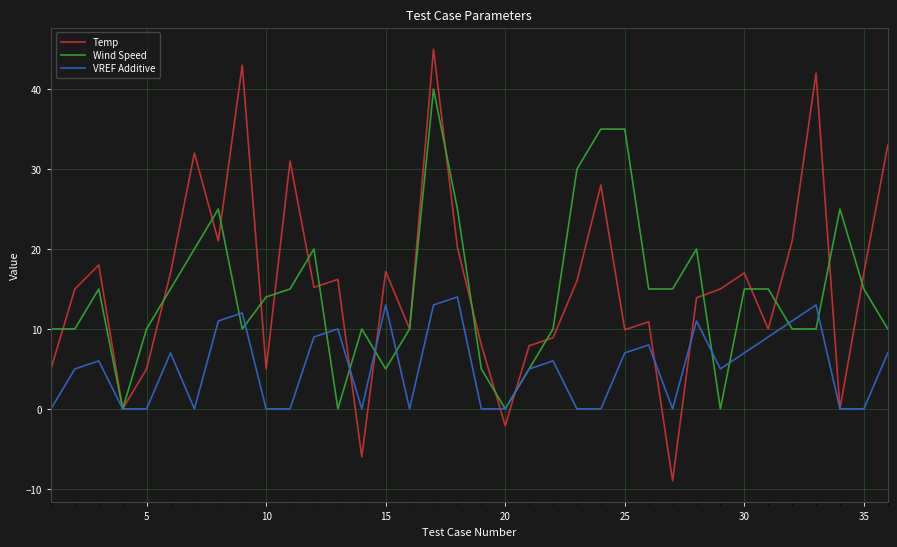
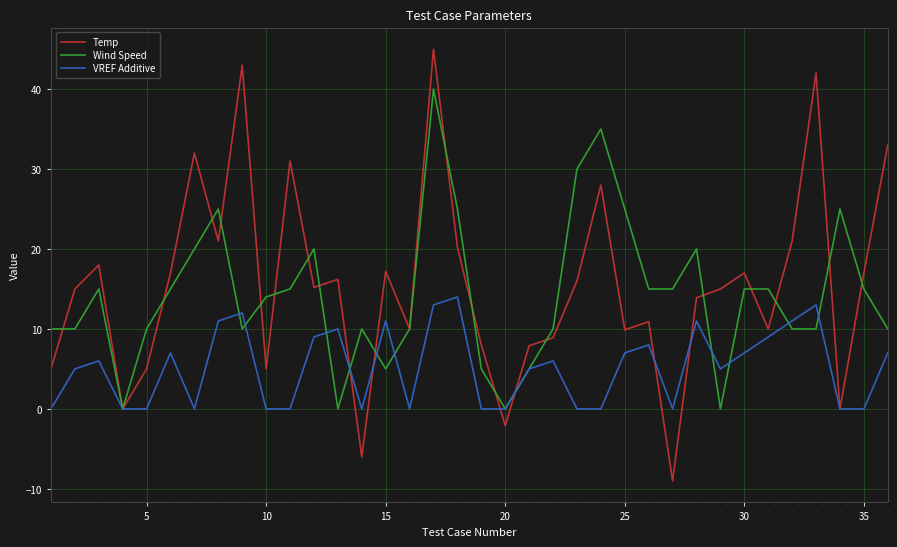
VREF Additive, 15: 13 -> 11
Wind Speed, 25: 35 -> 25
